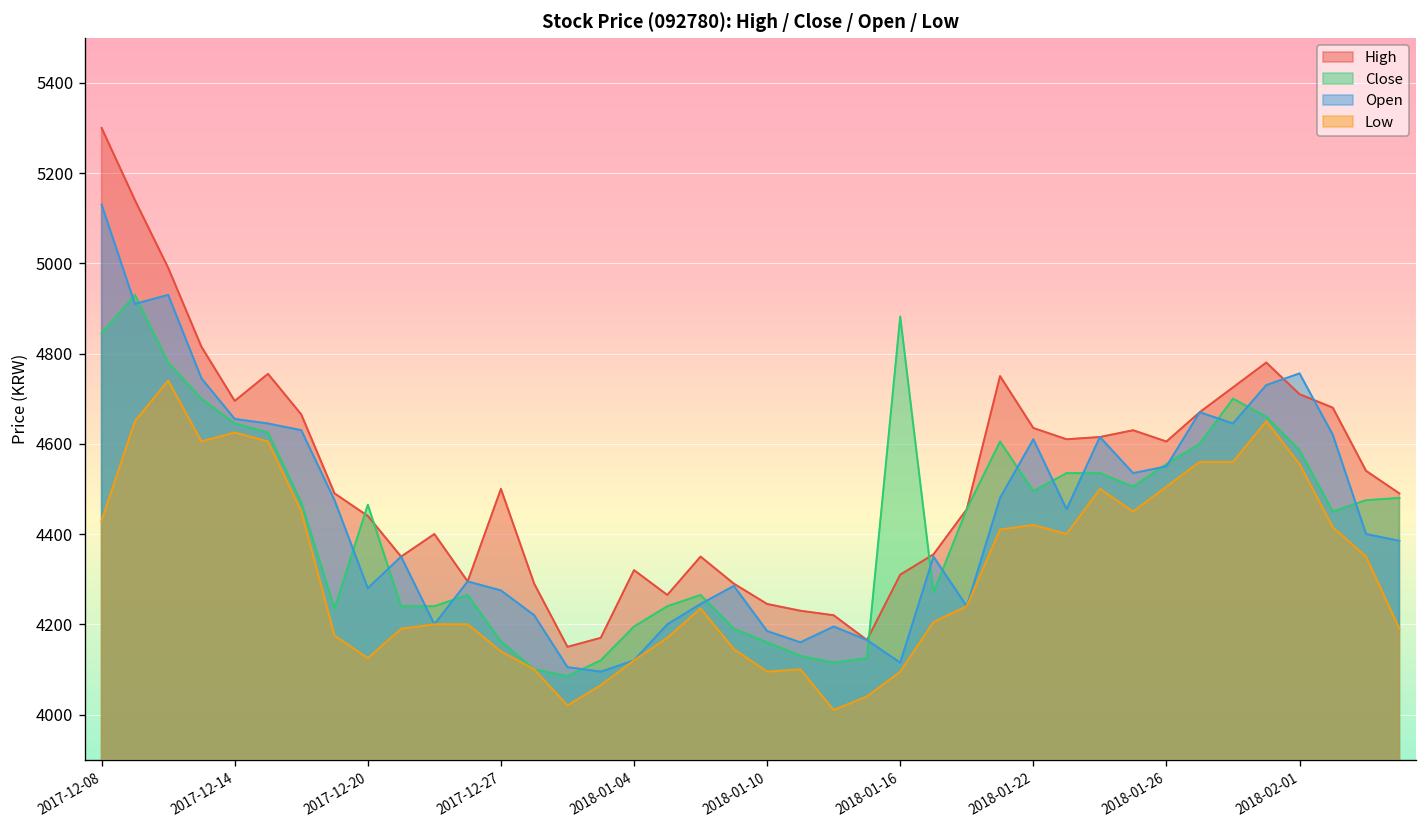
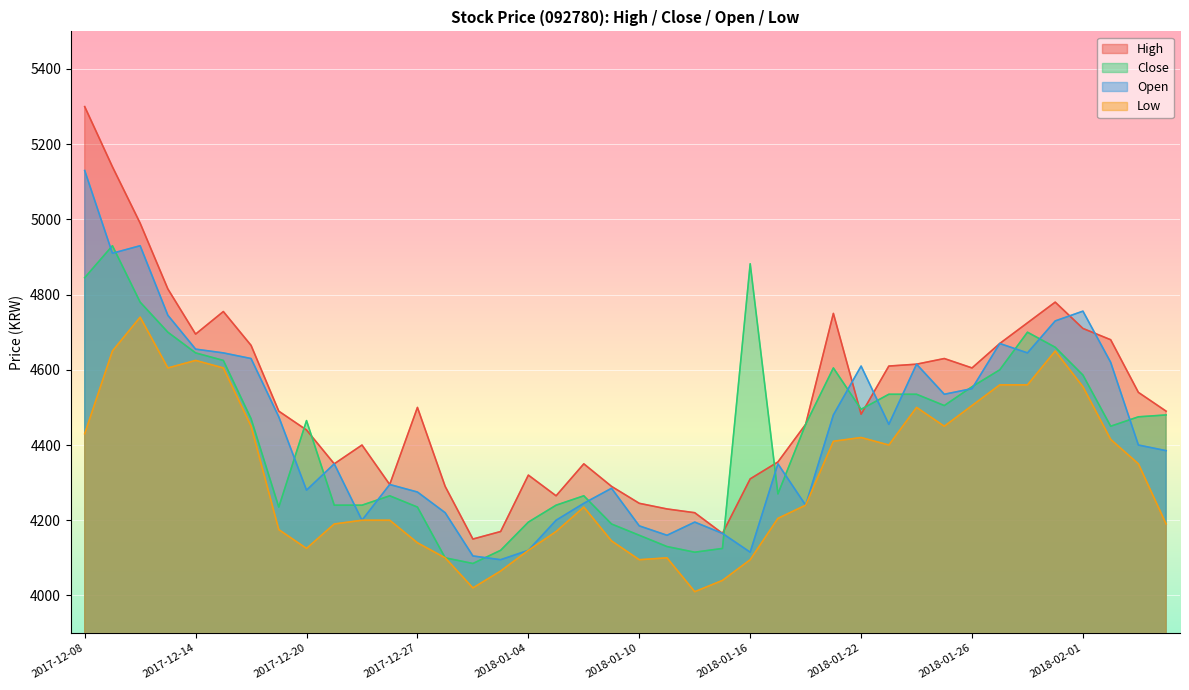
Close, 2017-12-27: 4160 -> 4240
High, 2018-01-22: 4640 -> 4480
